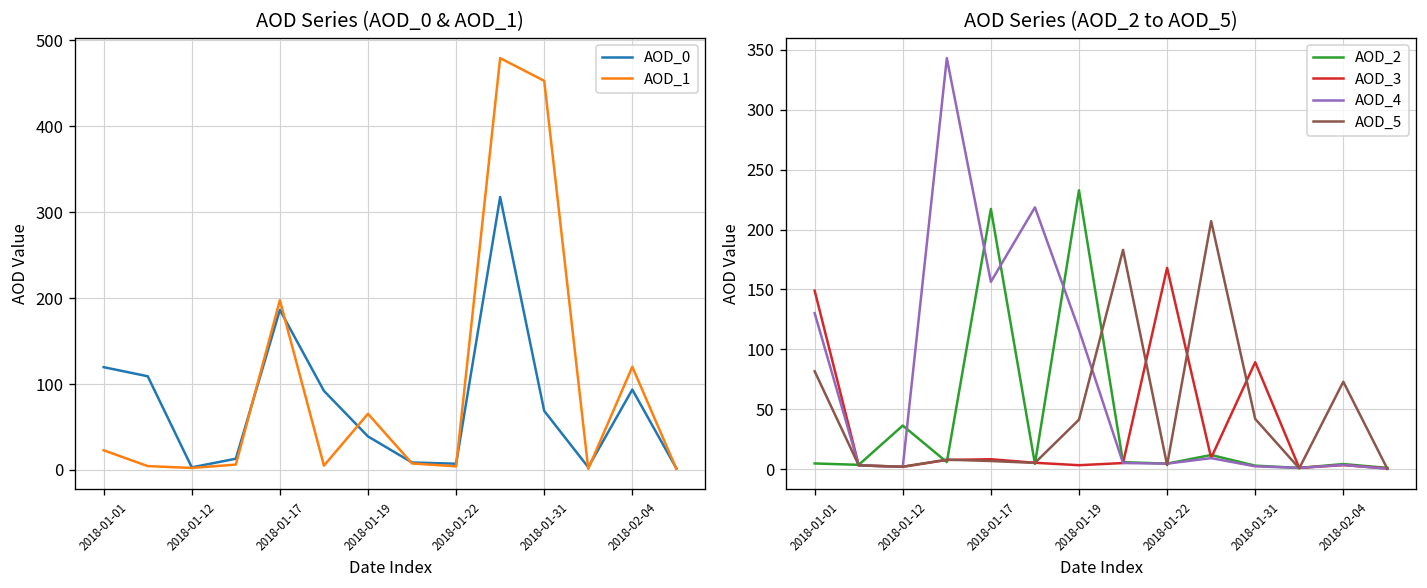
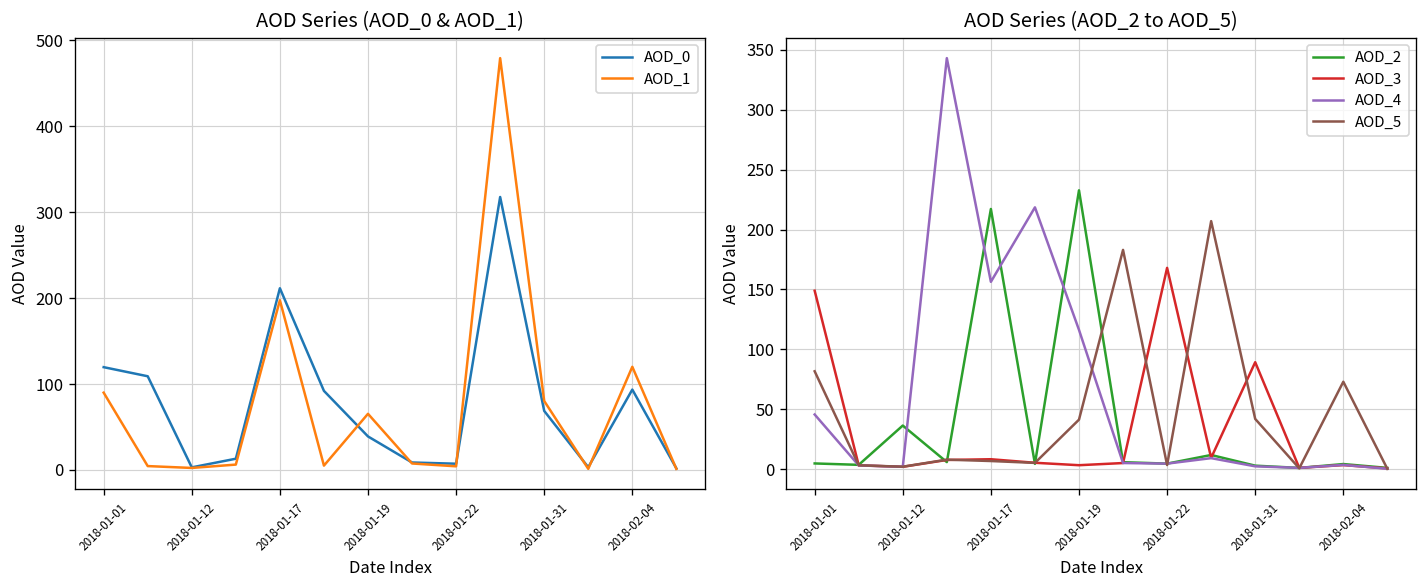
AOD Series (AOD_0 & AOD_1), AOD_1, 2018-01-01: 20 -> 90
AOD Series (AOD_0 & AOD_1), AOD_0, 2018-01-17: 190 -> 210
AOD Series (AOD_0 & AOD_1), AOD_1, 2018-01-31: 450 -> 80
AOD Series (AOD_2 to AOD_5), AOD_4, 2018-01-01: 130 -> 50
